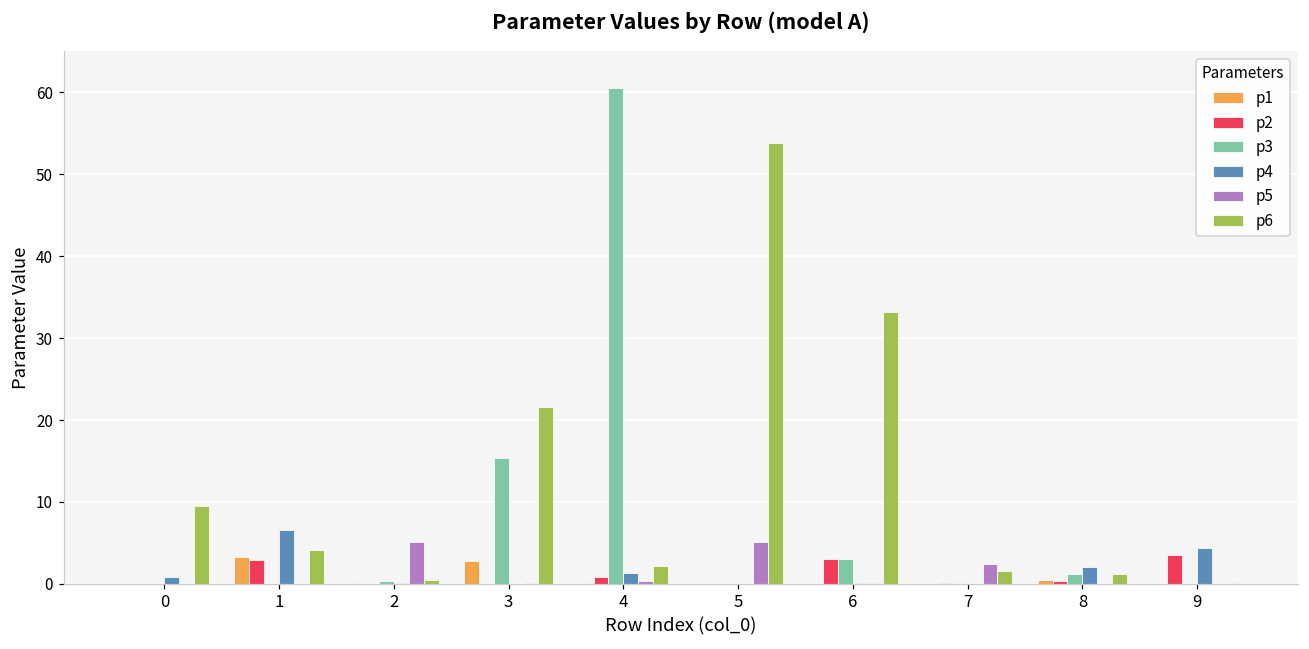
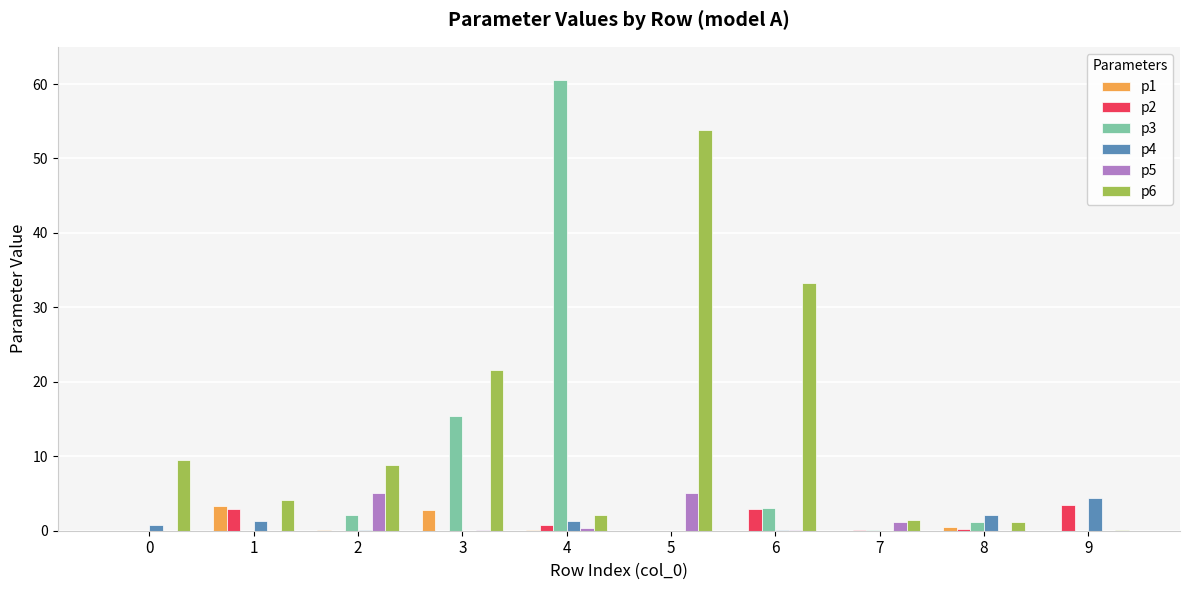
p4, 1: 7 -> 1
p3, 2: 0 -> 2
p6, 2: 0 -> 9
p5, 7: 2 -> 1
